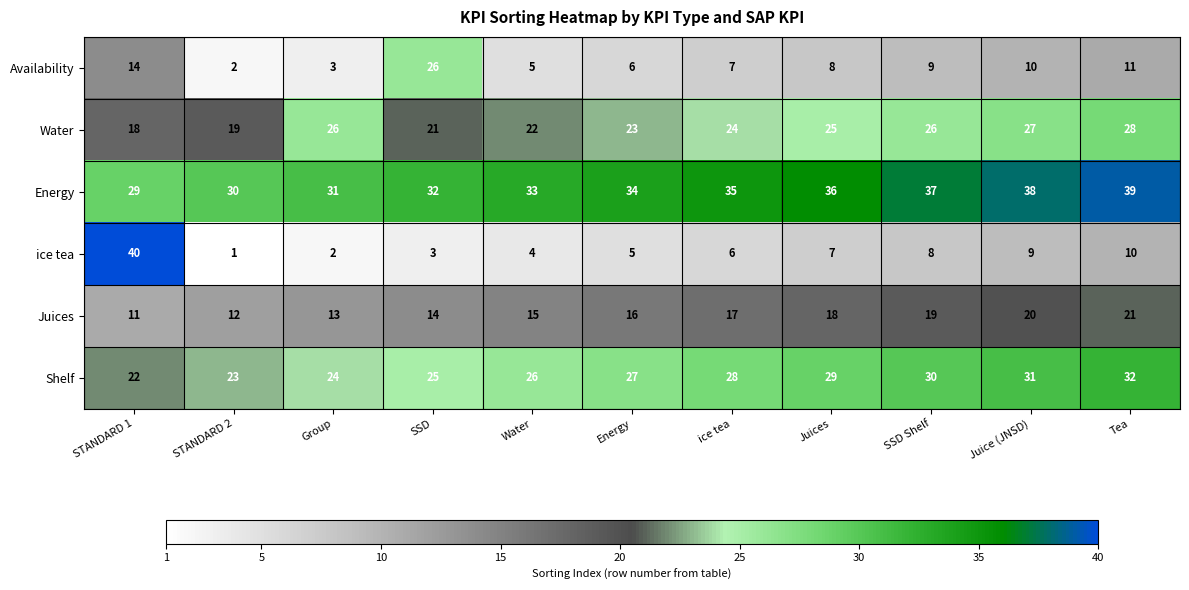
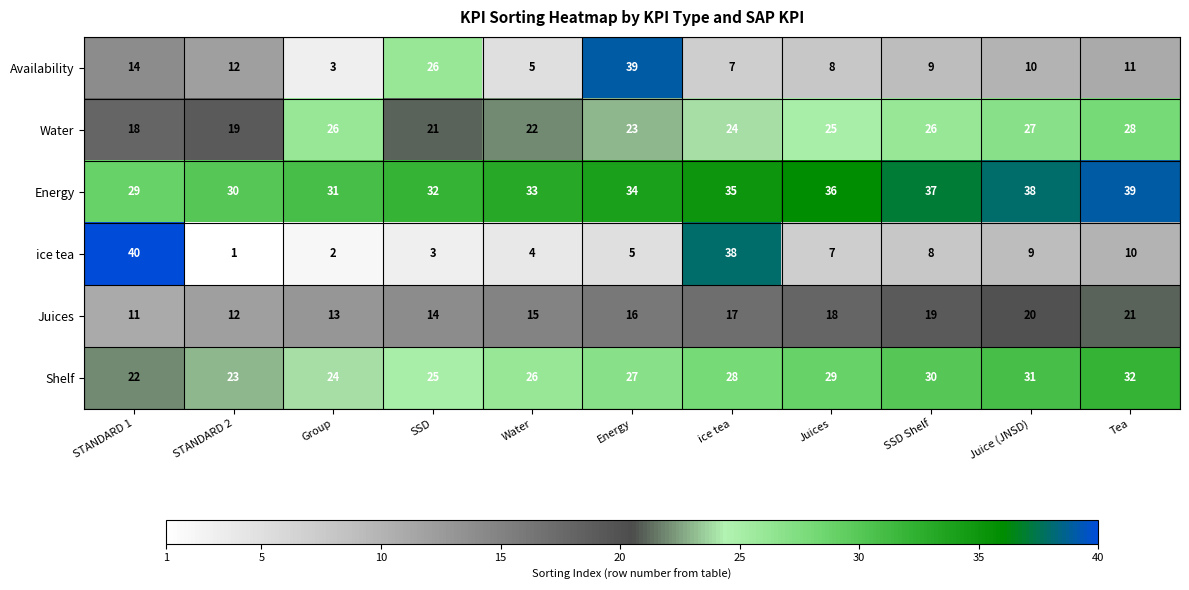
Availability, STANDARD 2: 2 -> 12
Availability, Energy: 6 -> 39
ice tea, ice tea: 6 -> 38
